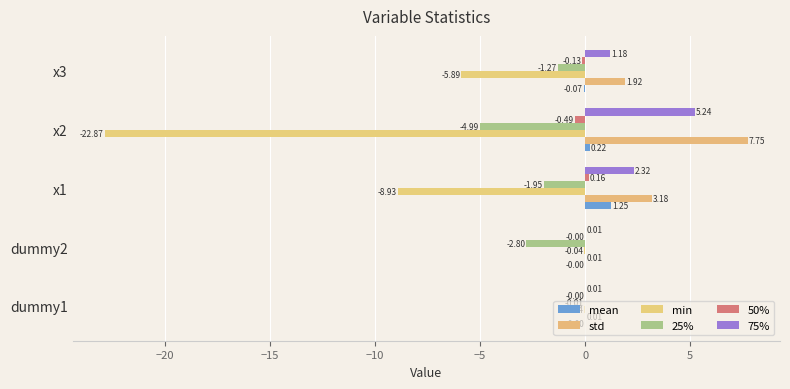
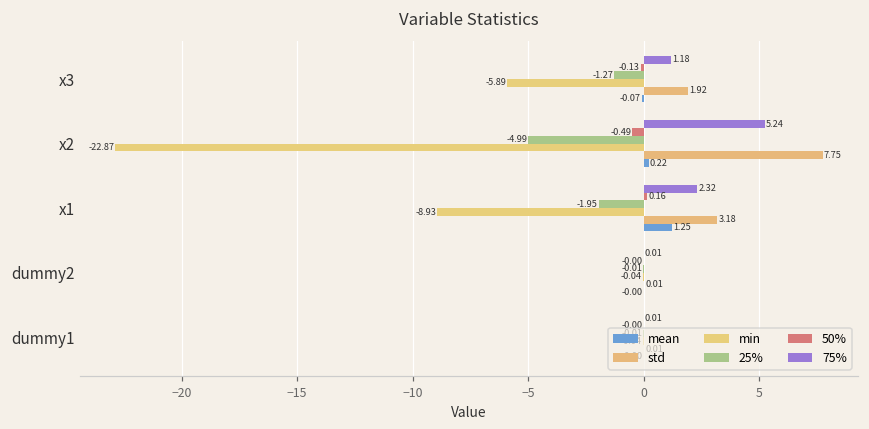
25%, dummy2: -2.80 -> -0.01
